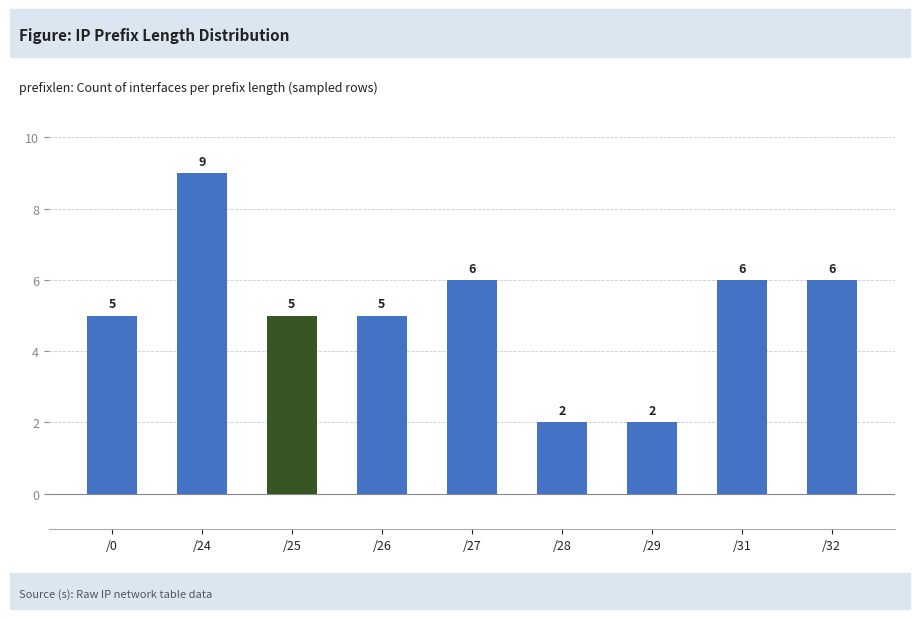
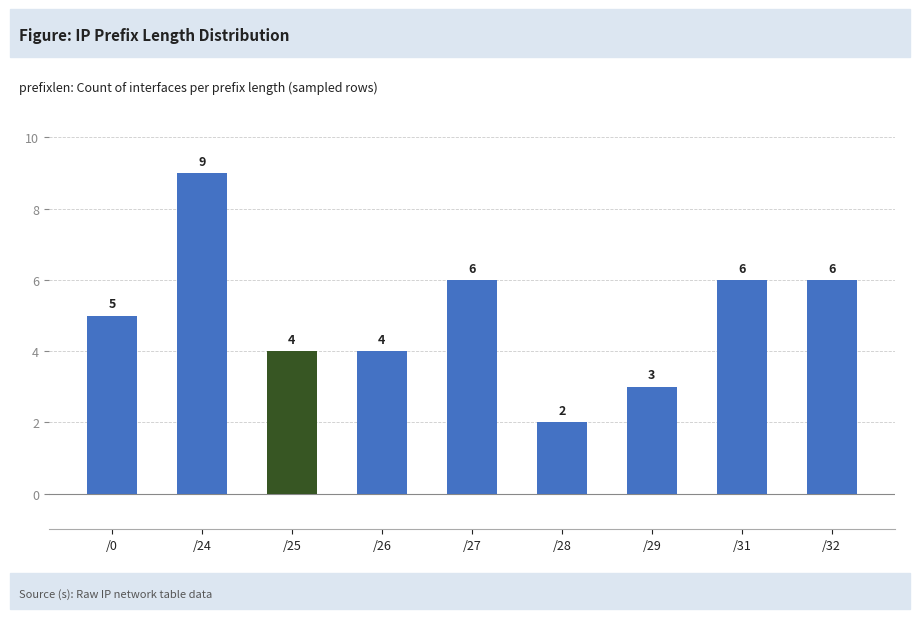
/25: 5 -> 4
/26: 5 -> 4
/29: 2 -> 3
